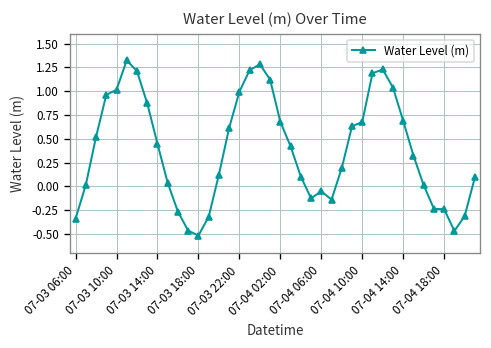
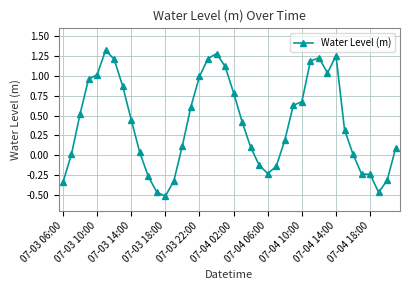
07-04 02:00: 0.7 -> 0.8
07-04 06:00: -0.1 -> -0.2
07-04 14:00: 0.7 -> 1.3
